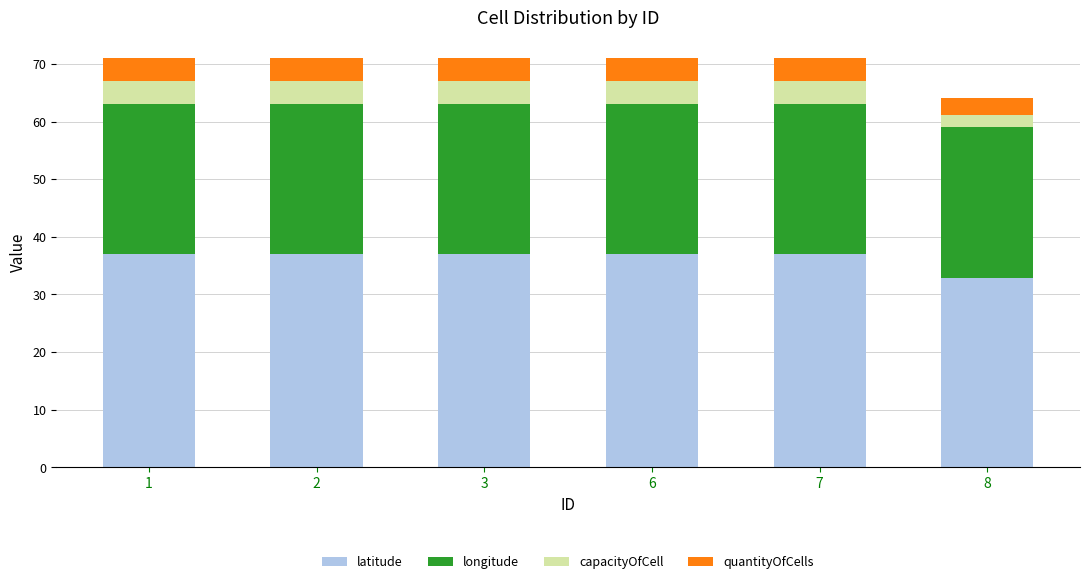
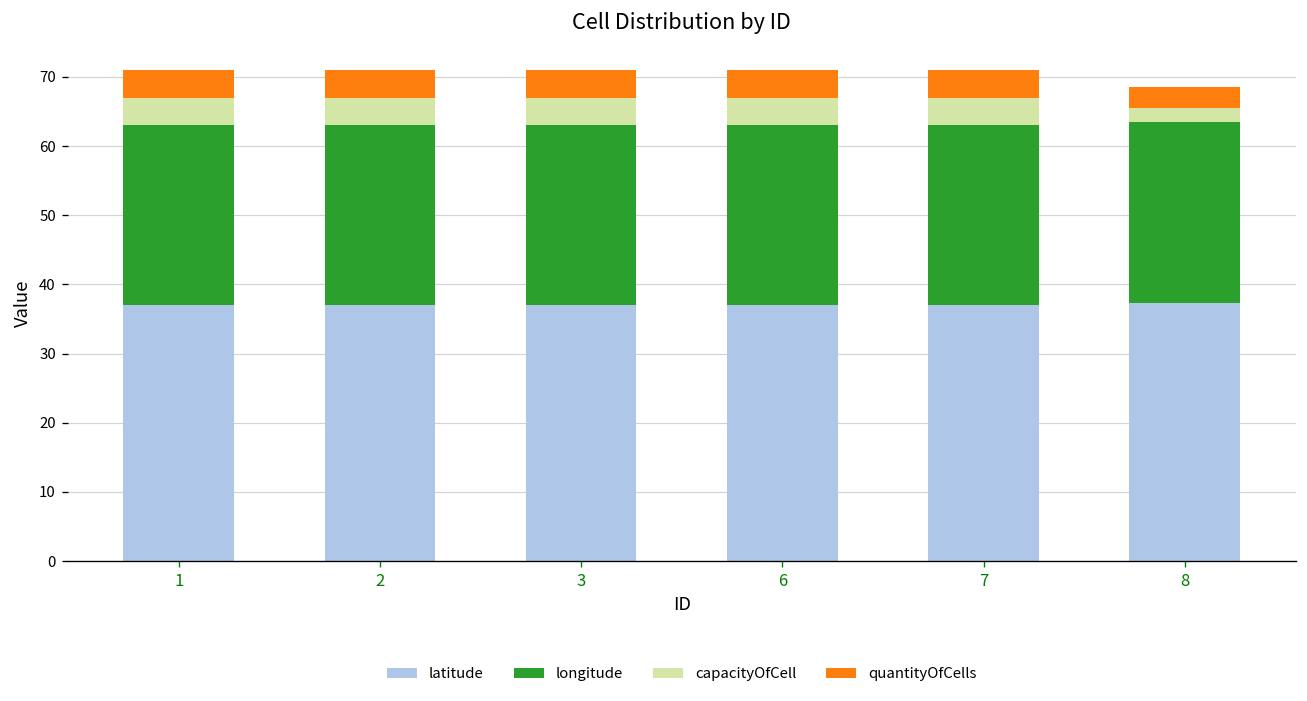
latitude, 8: 33 -> 37
